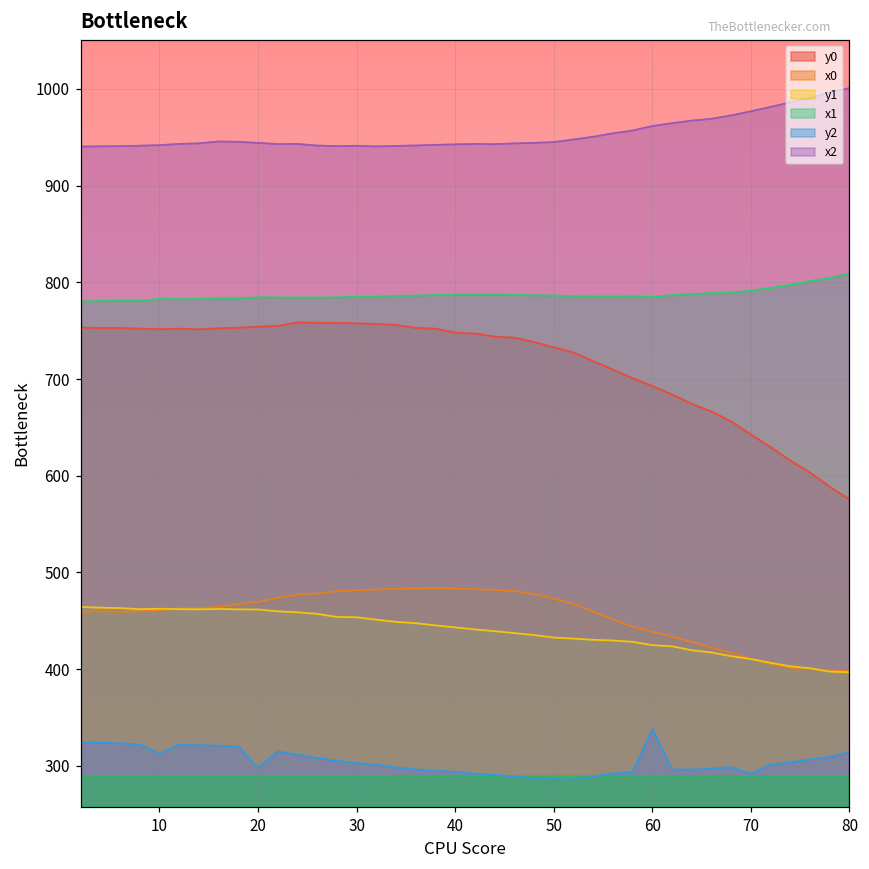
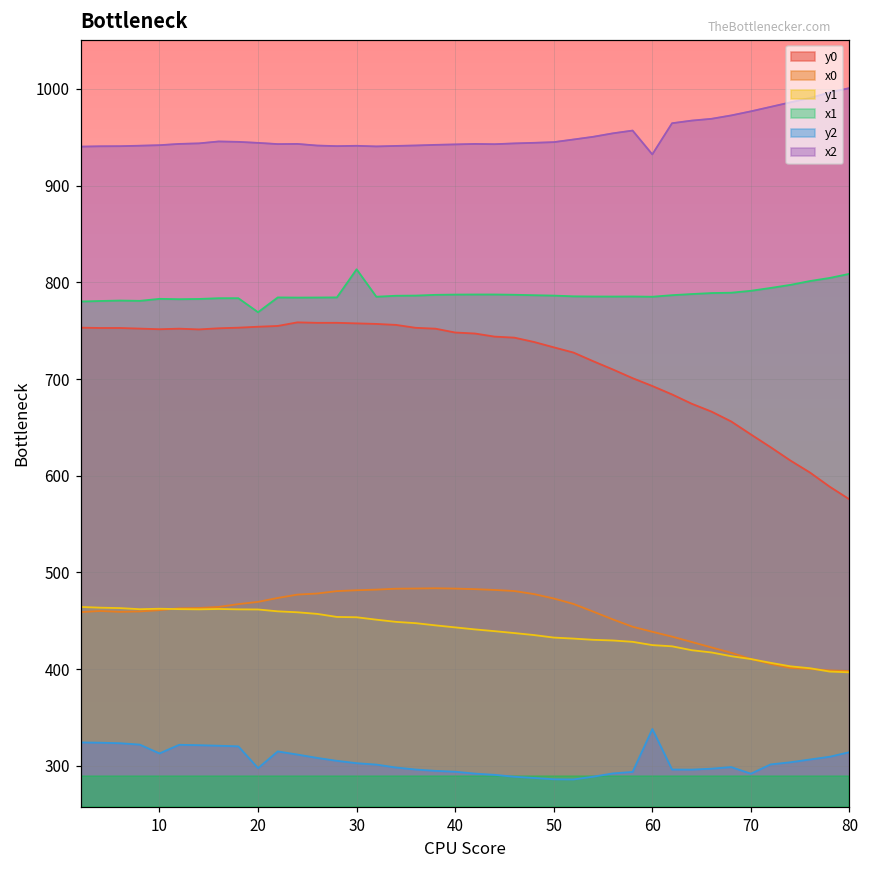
x1, 20: 780 -> 770
x1, 30: 790 -> 810
x2, 60: 960 -> 930
